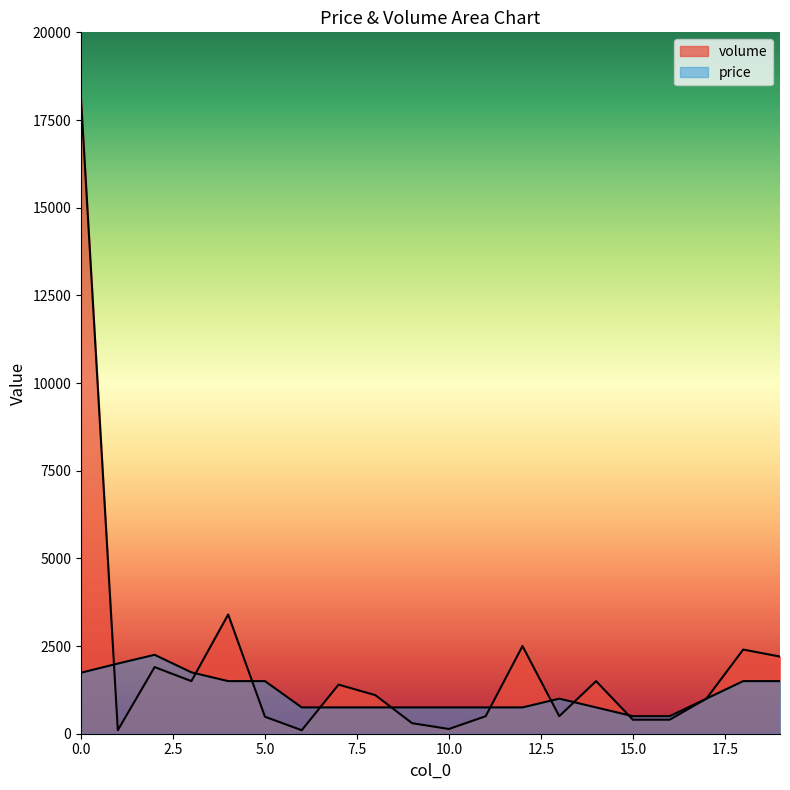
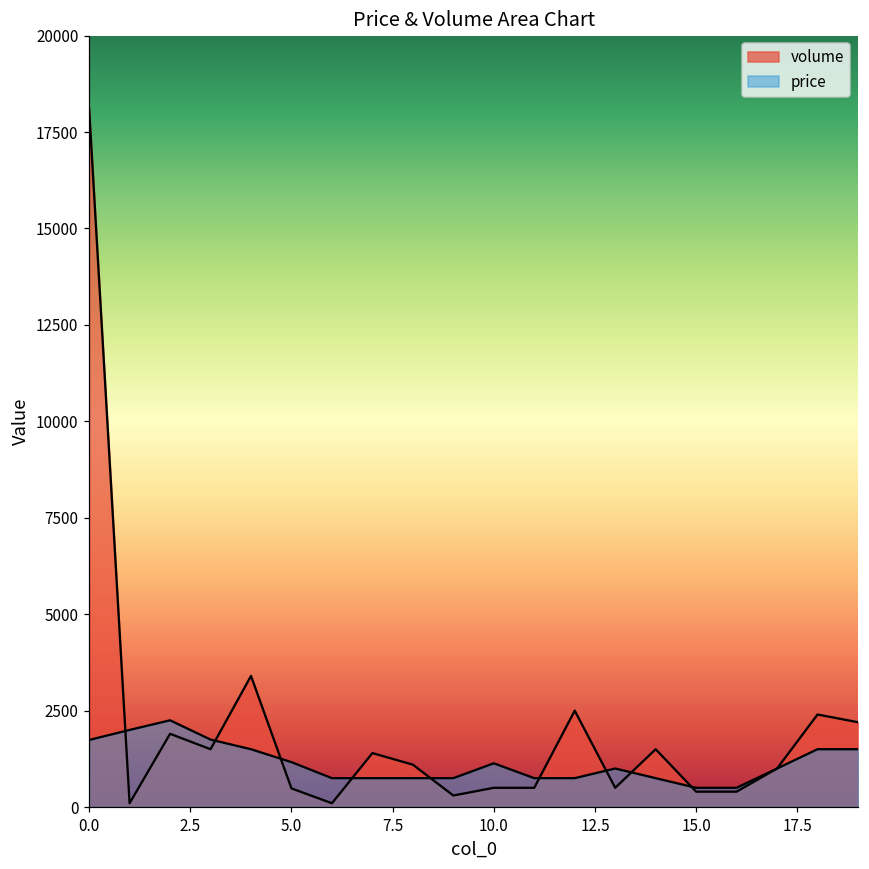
price, 5.0: 1500 -> 1200
volume, 10.0: 100 -> 500
price, 10.0: 800 -> 1100
